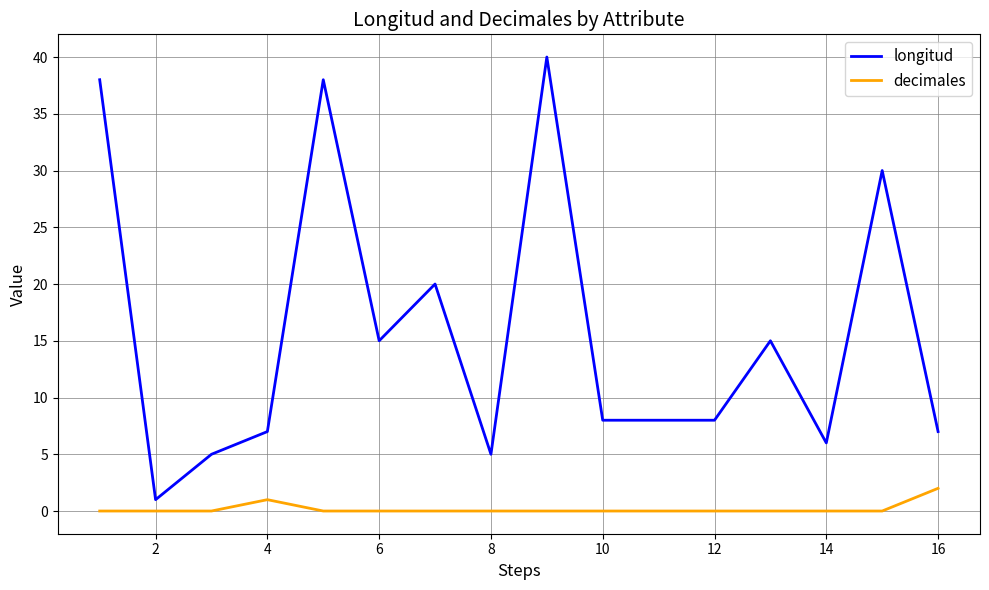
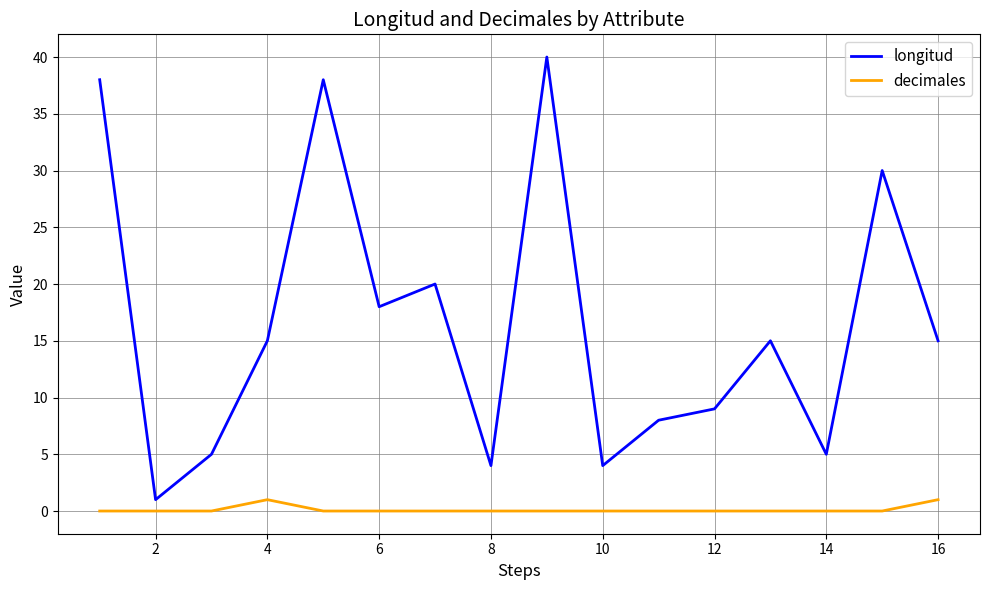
longitud, 4: 7 -> 15
longitud, 6: 15 -> 18
longitud, 8: 5 -> 4
longitud, 10: 8 -> 4
longitud, 12: 8 -> 9
longitud, 14: 6 -> 5
longitud, 16: 7 -> 15
decimales, 16: 2 -> 1
